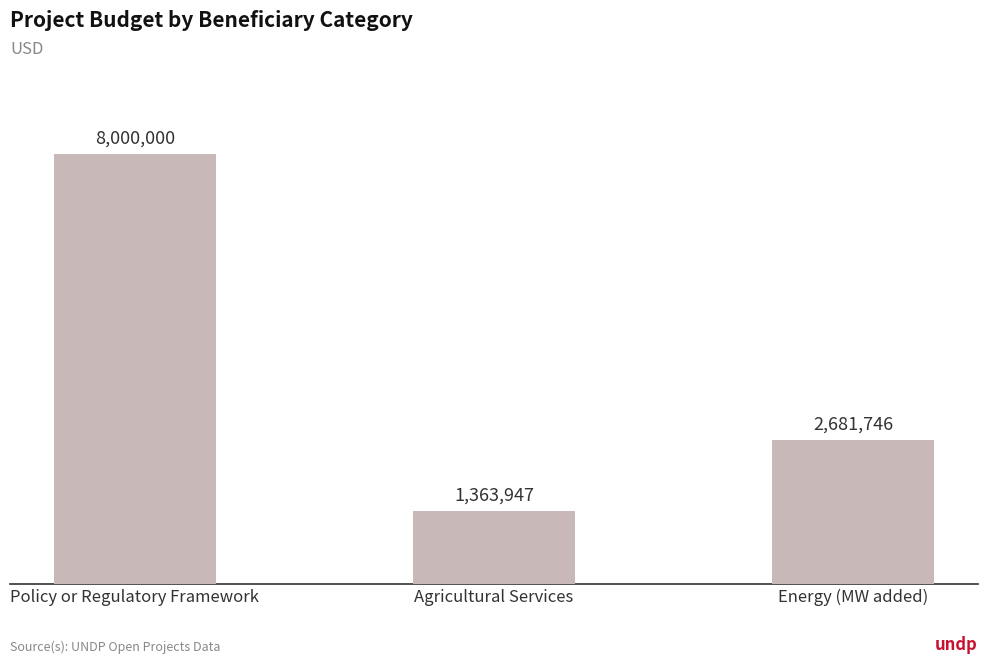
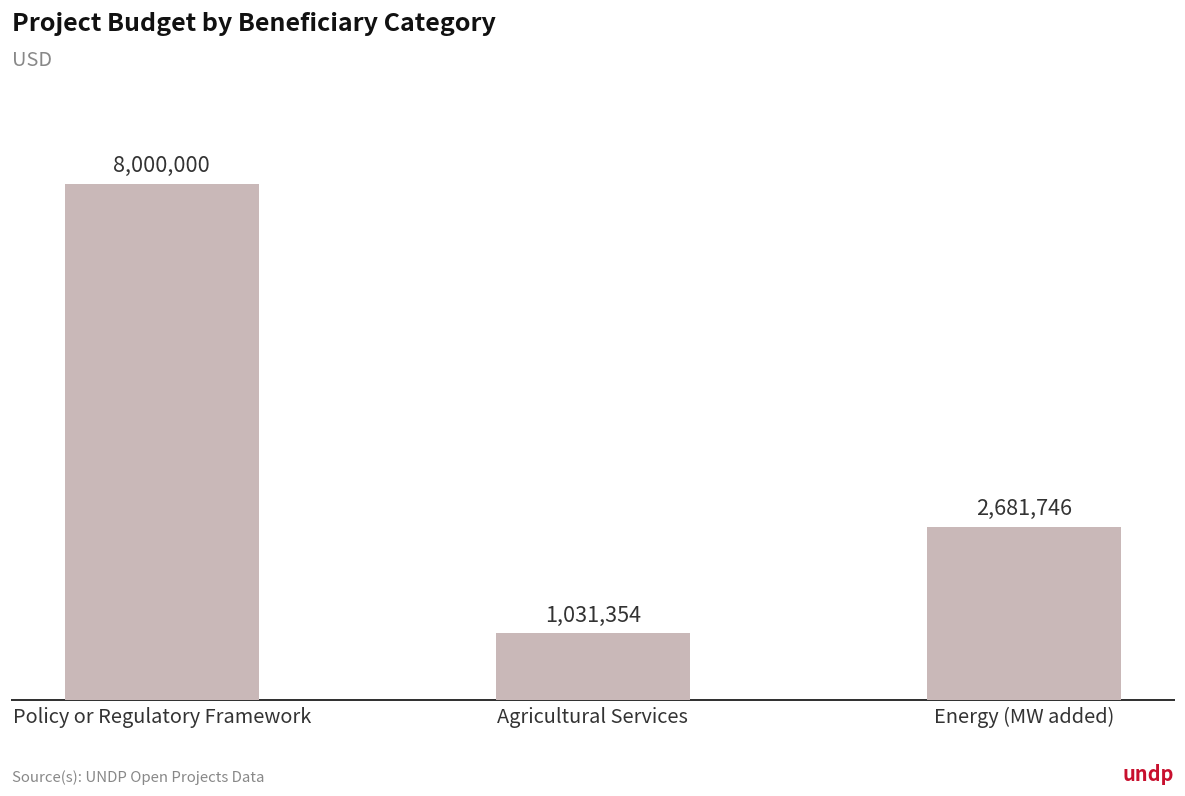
Agricultural Services: 1,363,947 -> 1,031,354
